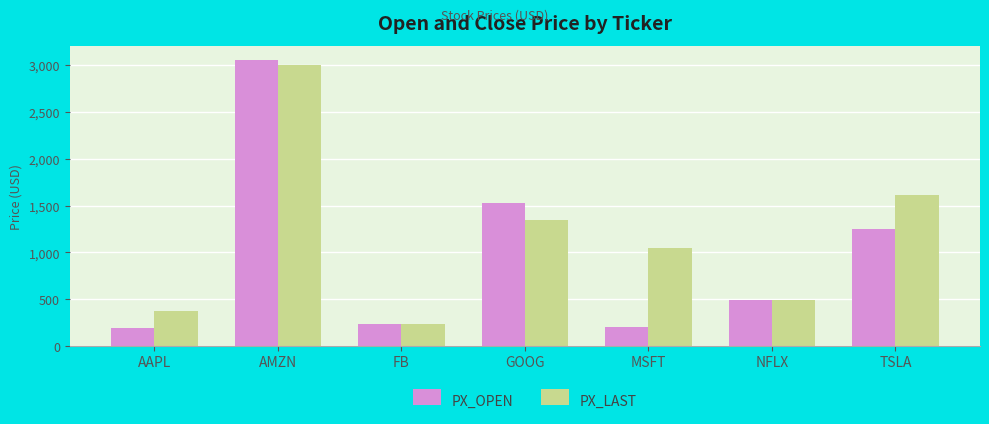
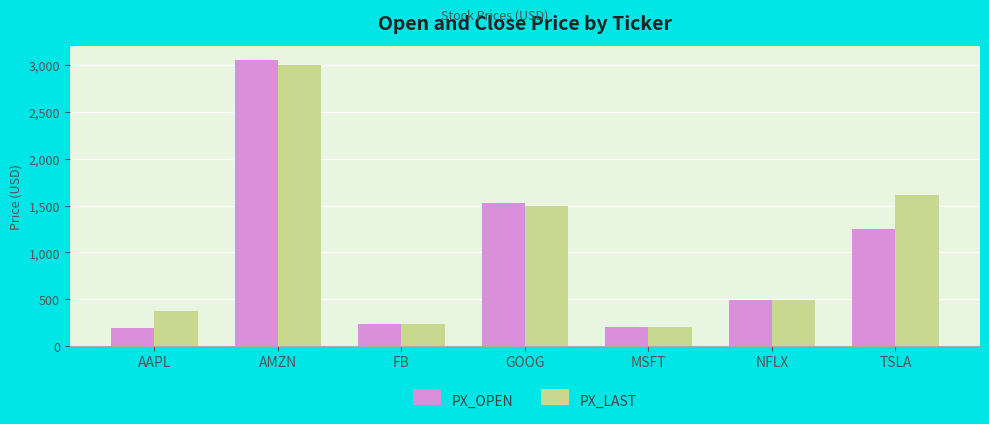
PX_LAST, GOOG: 1,400 -> 1,500
PX_LAST, MSFT: 1,000 -> 200
